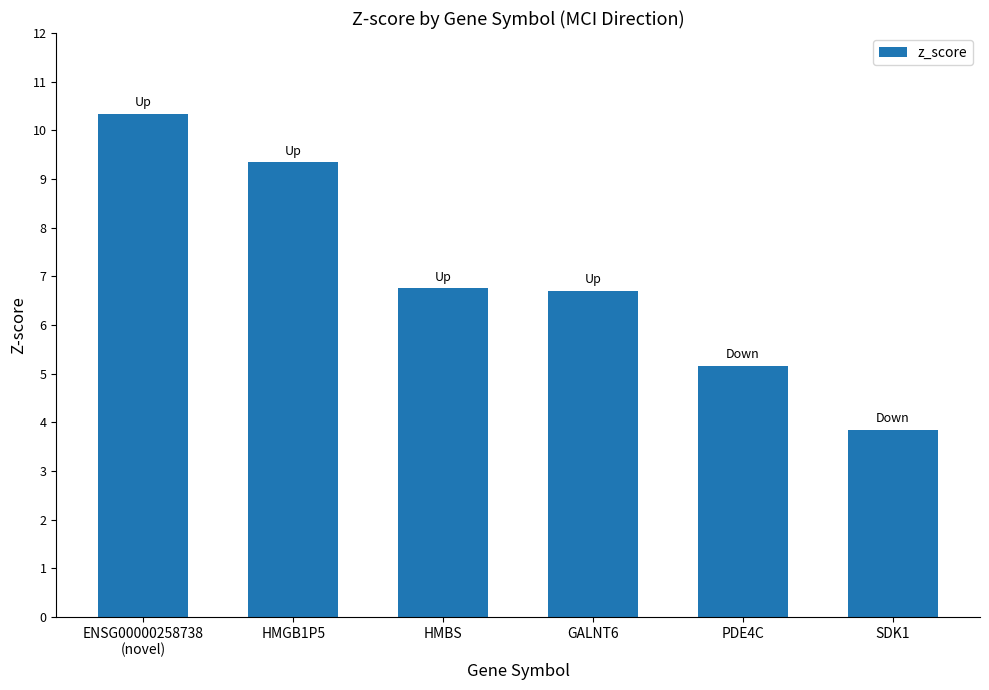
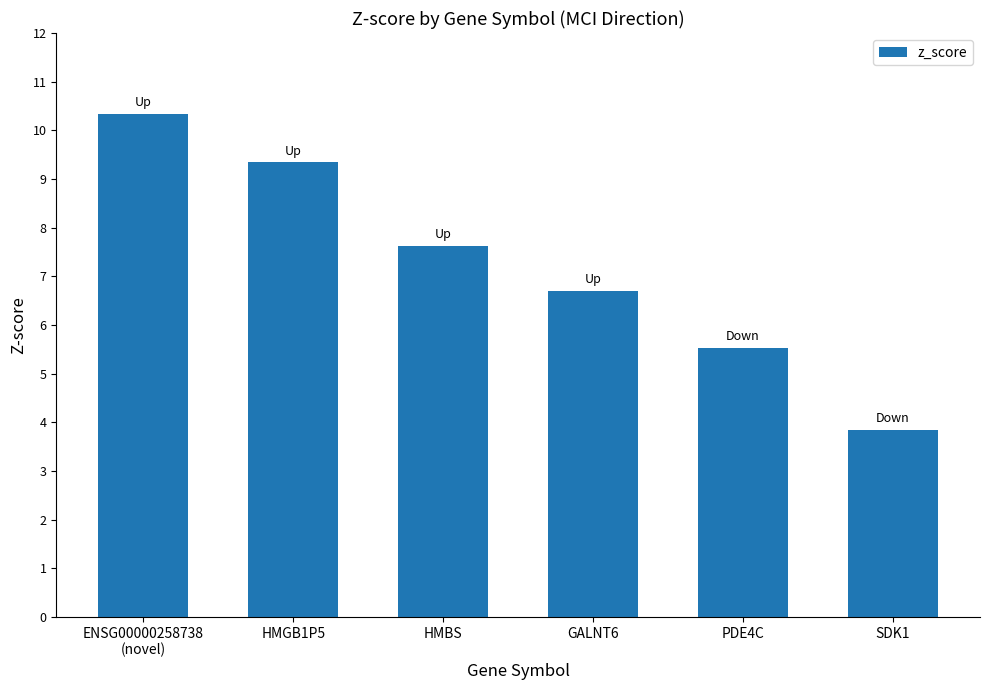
HMBS: 6.8 -> 7.6
PDE4C: 5.2 -> 5.5
